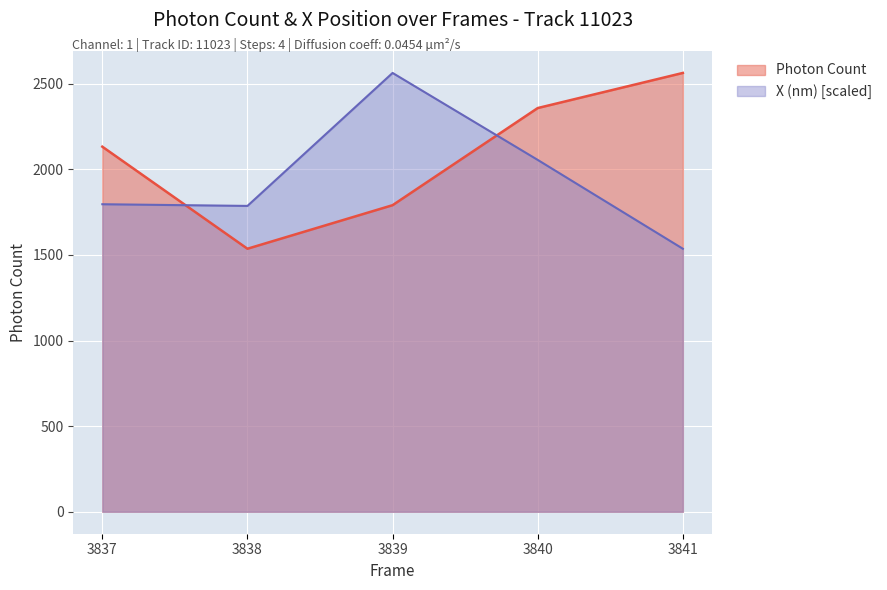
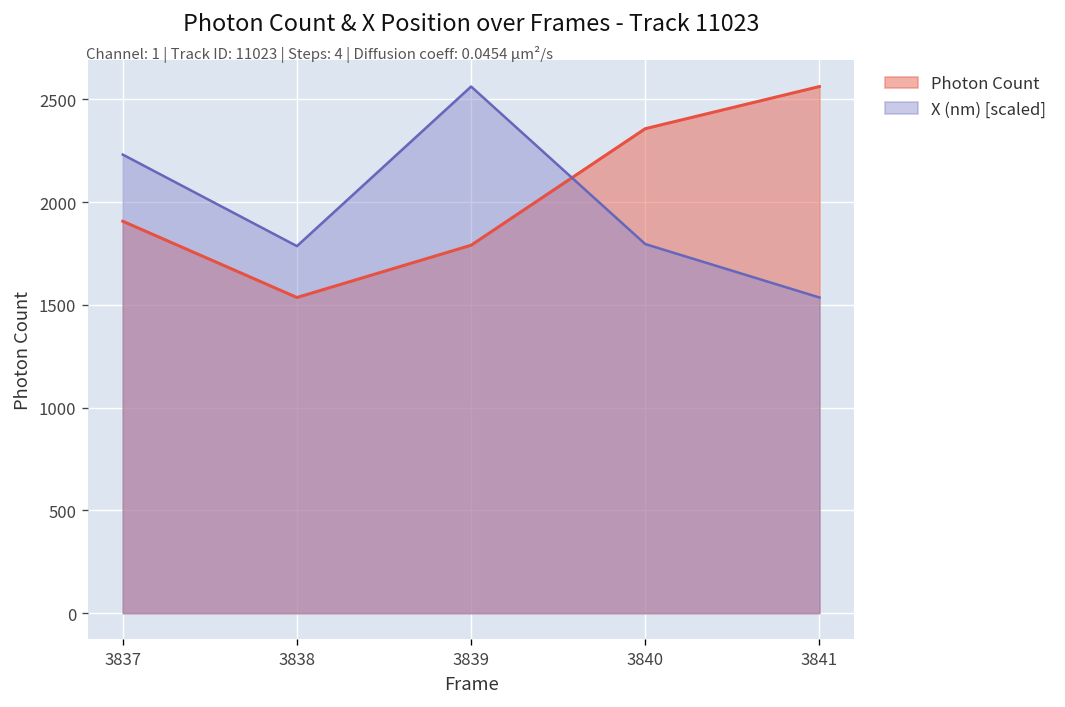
Photon Count, 3837: 2130 -> 1910
X (nm) [scaled], 3837: 1800 -> 2230
X (nm) [scaled], 3840: 2050 -> 1800
